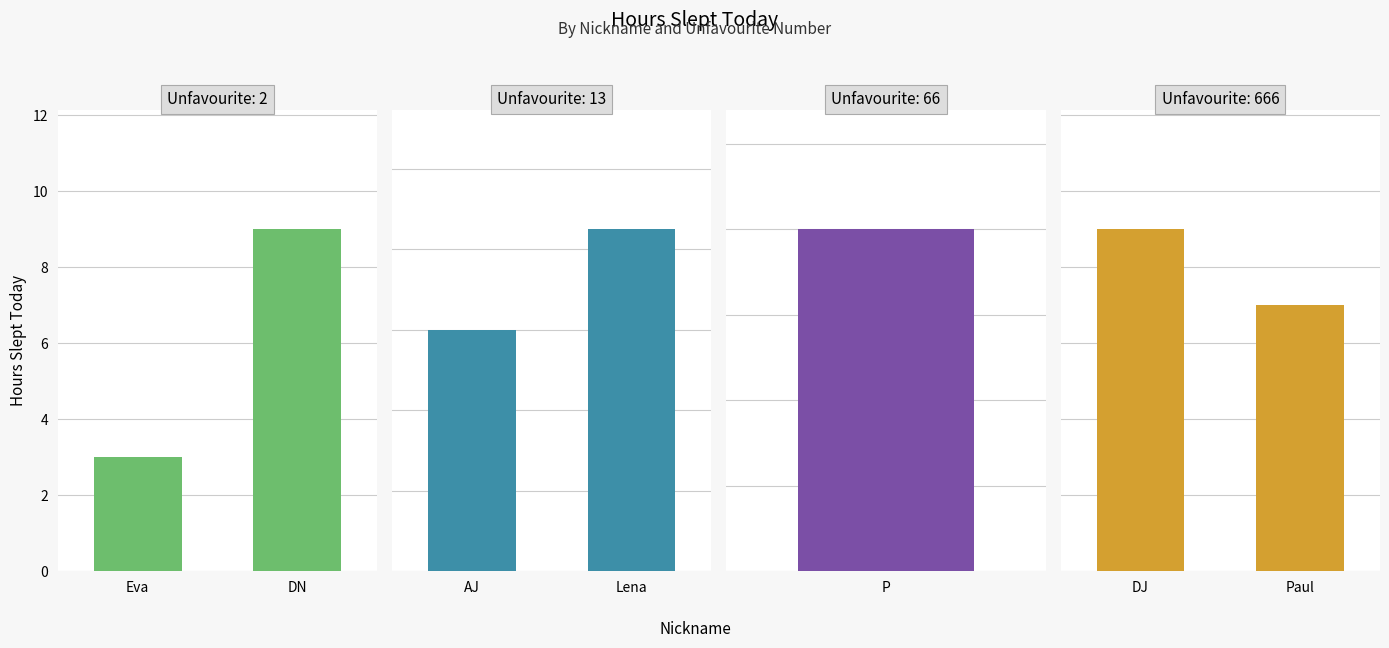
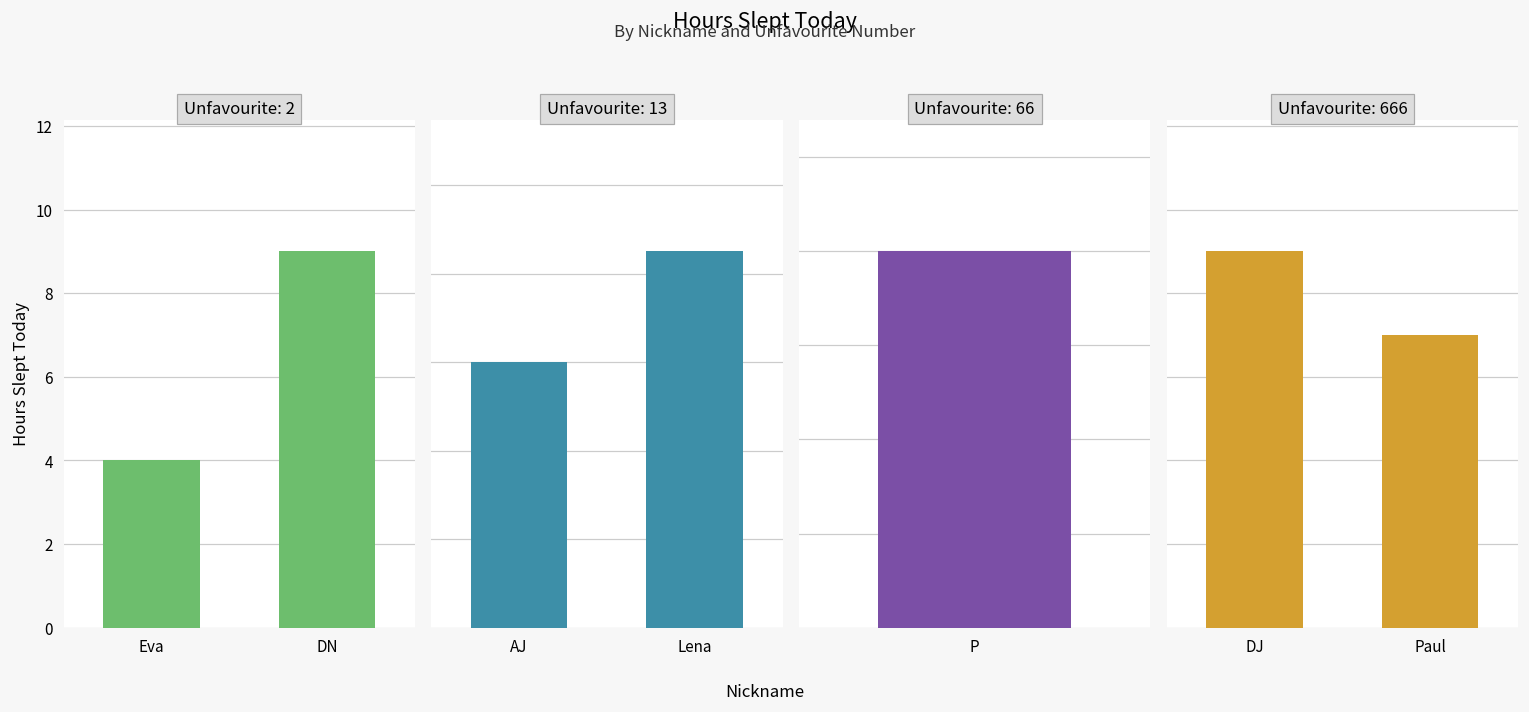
Unfavourite: 2, Eva: 3 -> 4
